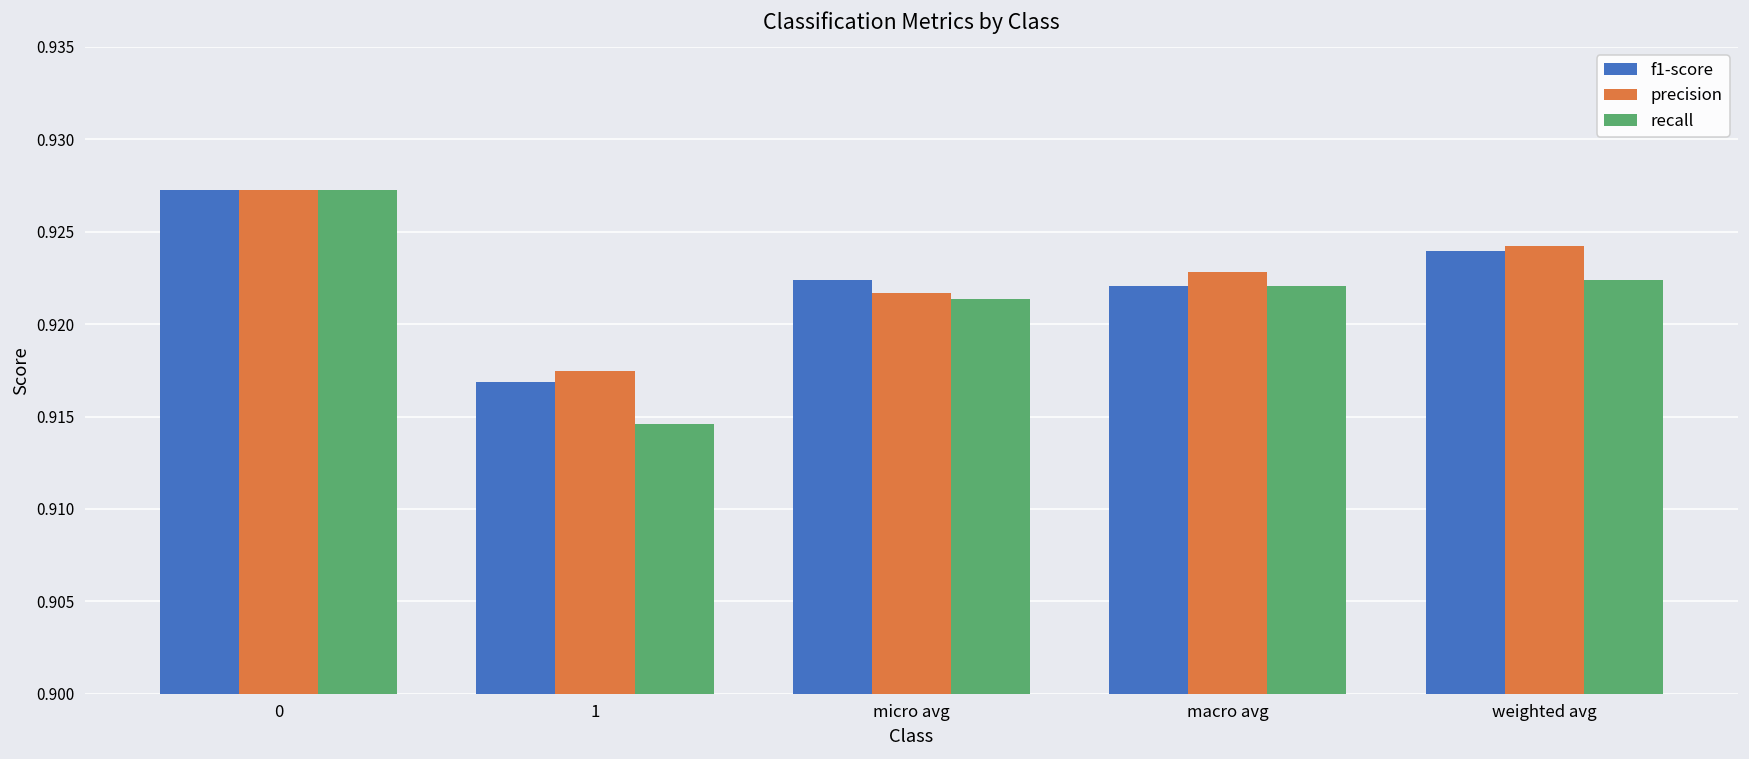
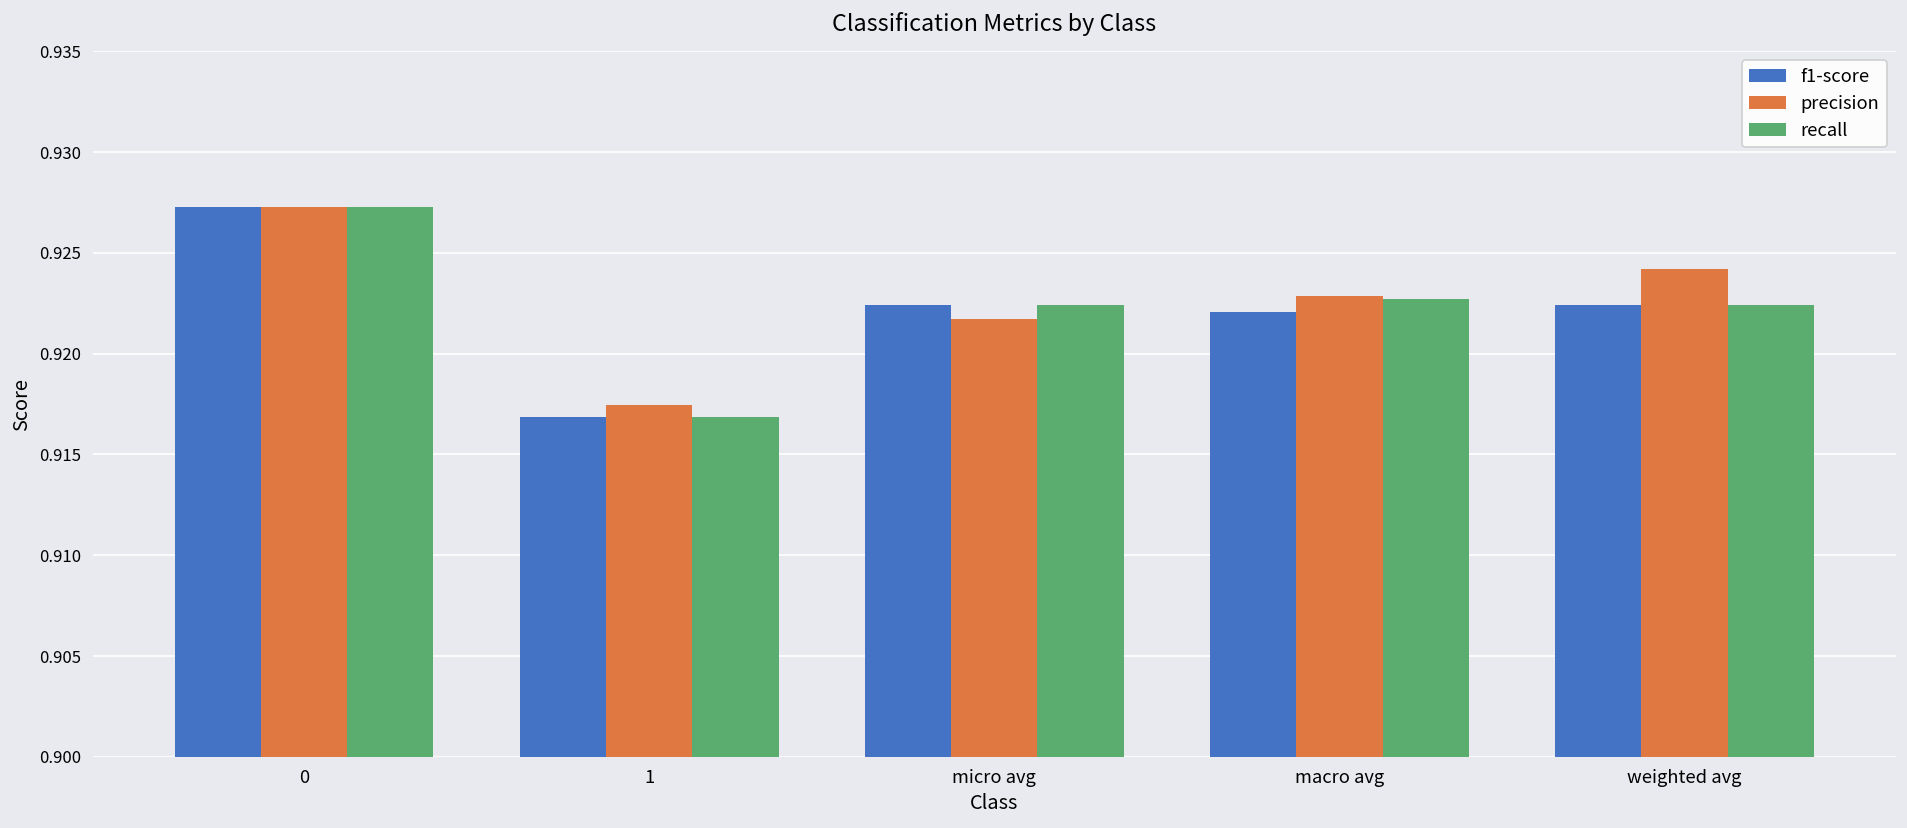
recall, 1: 0.9146 -> 0.9169
recall, micro avg: 0.9214 -> 0.9224
recall, macro avg: 0.9221 -> 0.9227
f1-score, weighted avg: 0.9240 -> 0.9224
